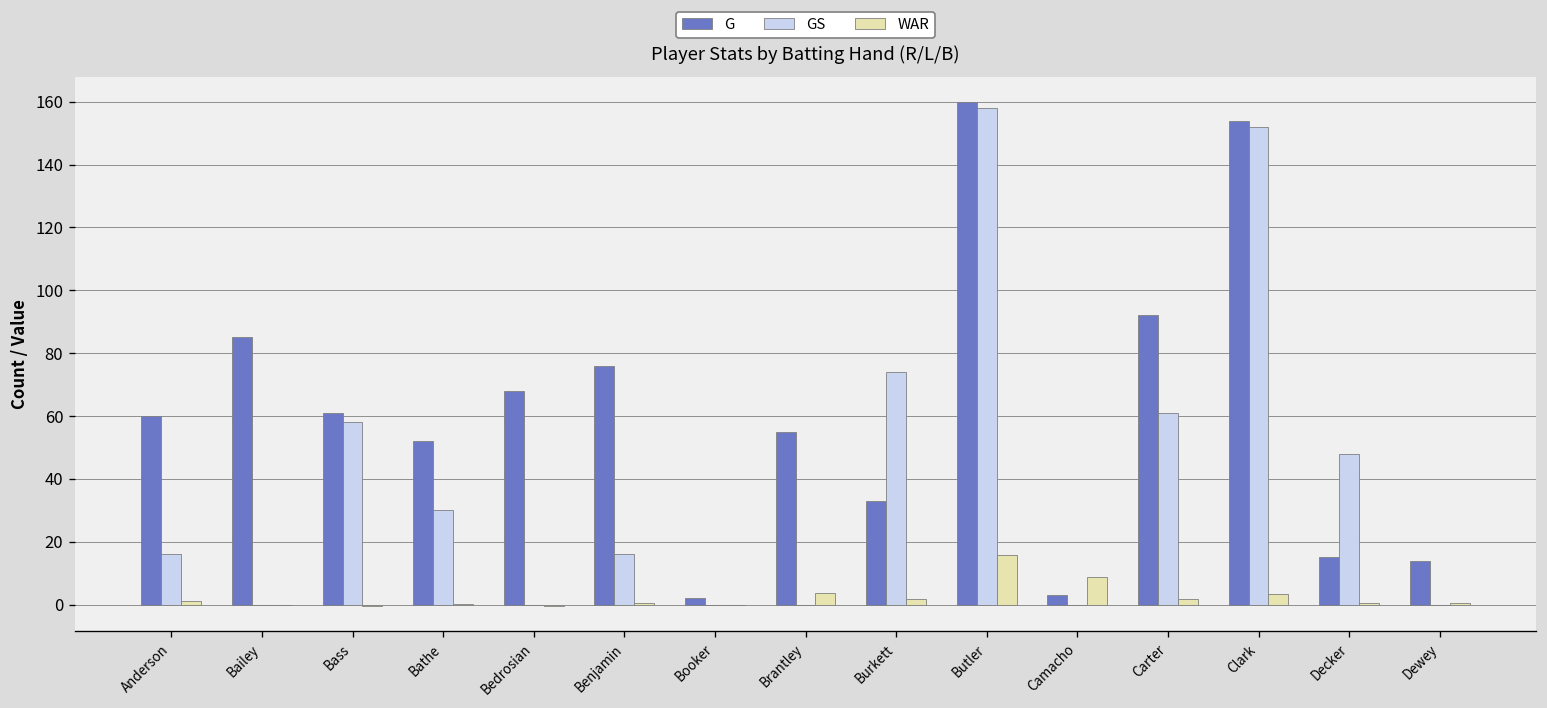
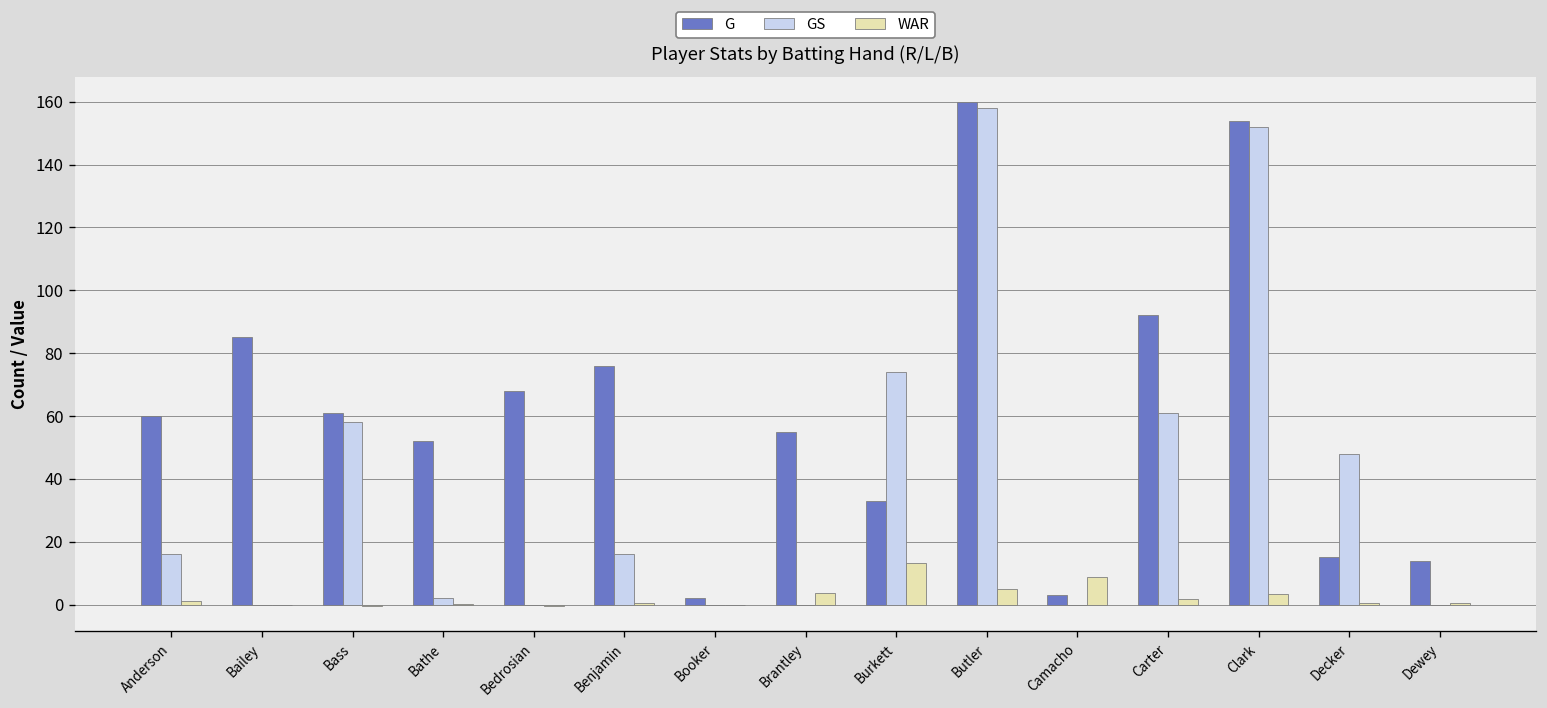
GS, Bathe: 30 -> 2
WAR, Burkett: 2 -> 13
WAR, Butler: 16 -> 5
